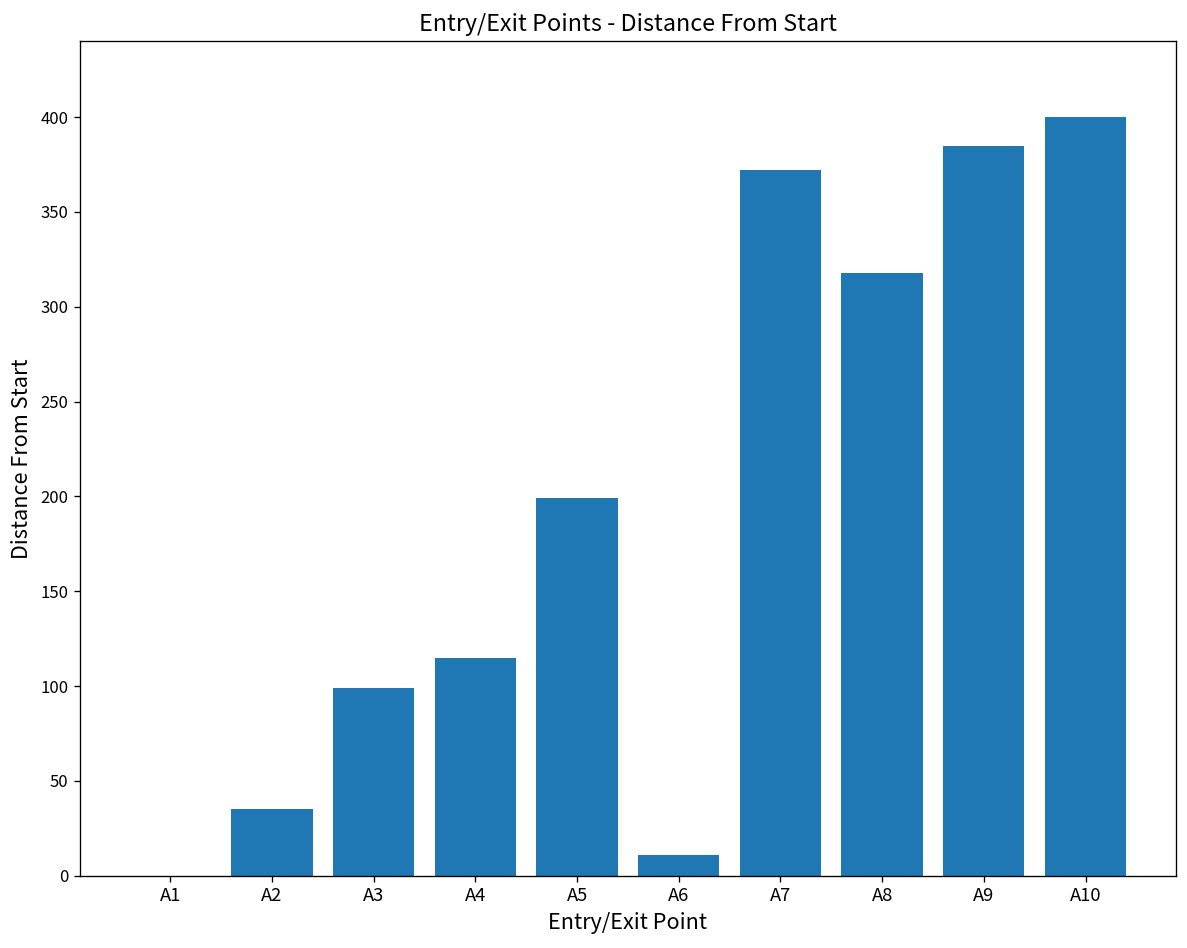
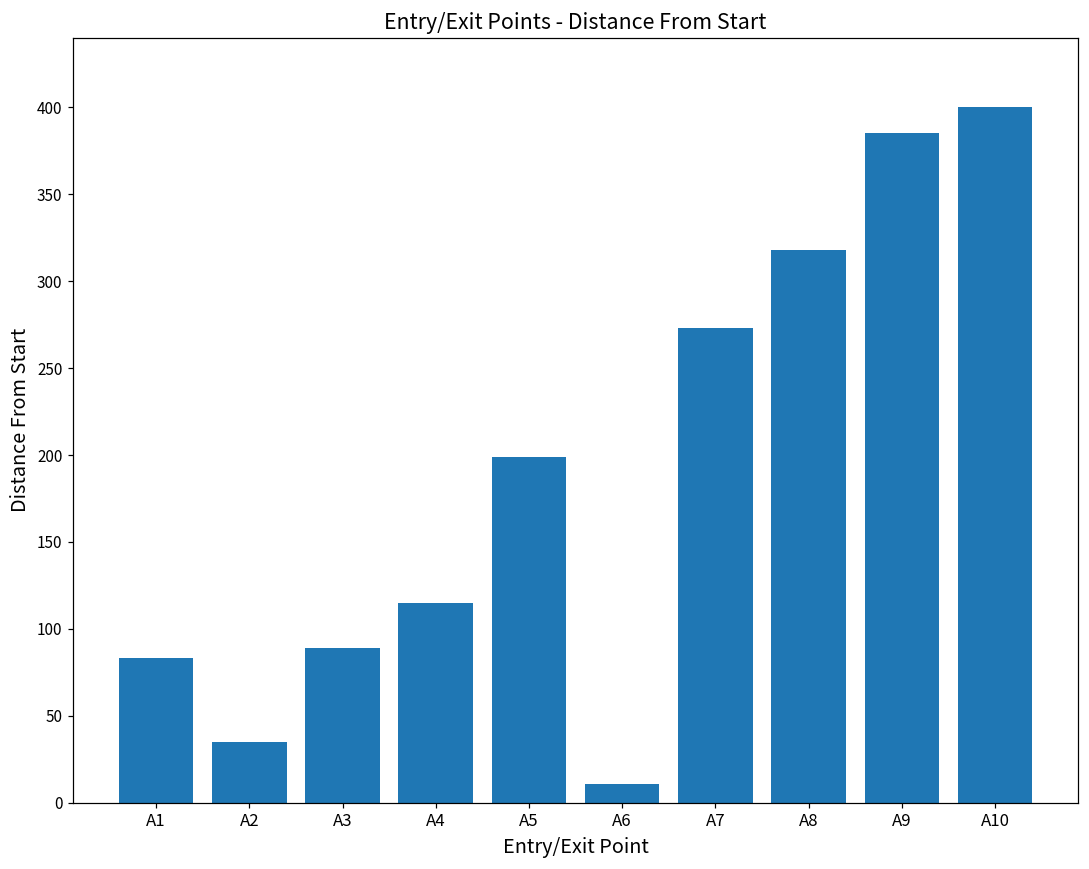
A1: 0 -> 83
A3: 99 -> 89
A7: 372 -> 273
